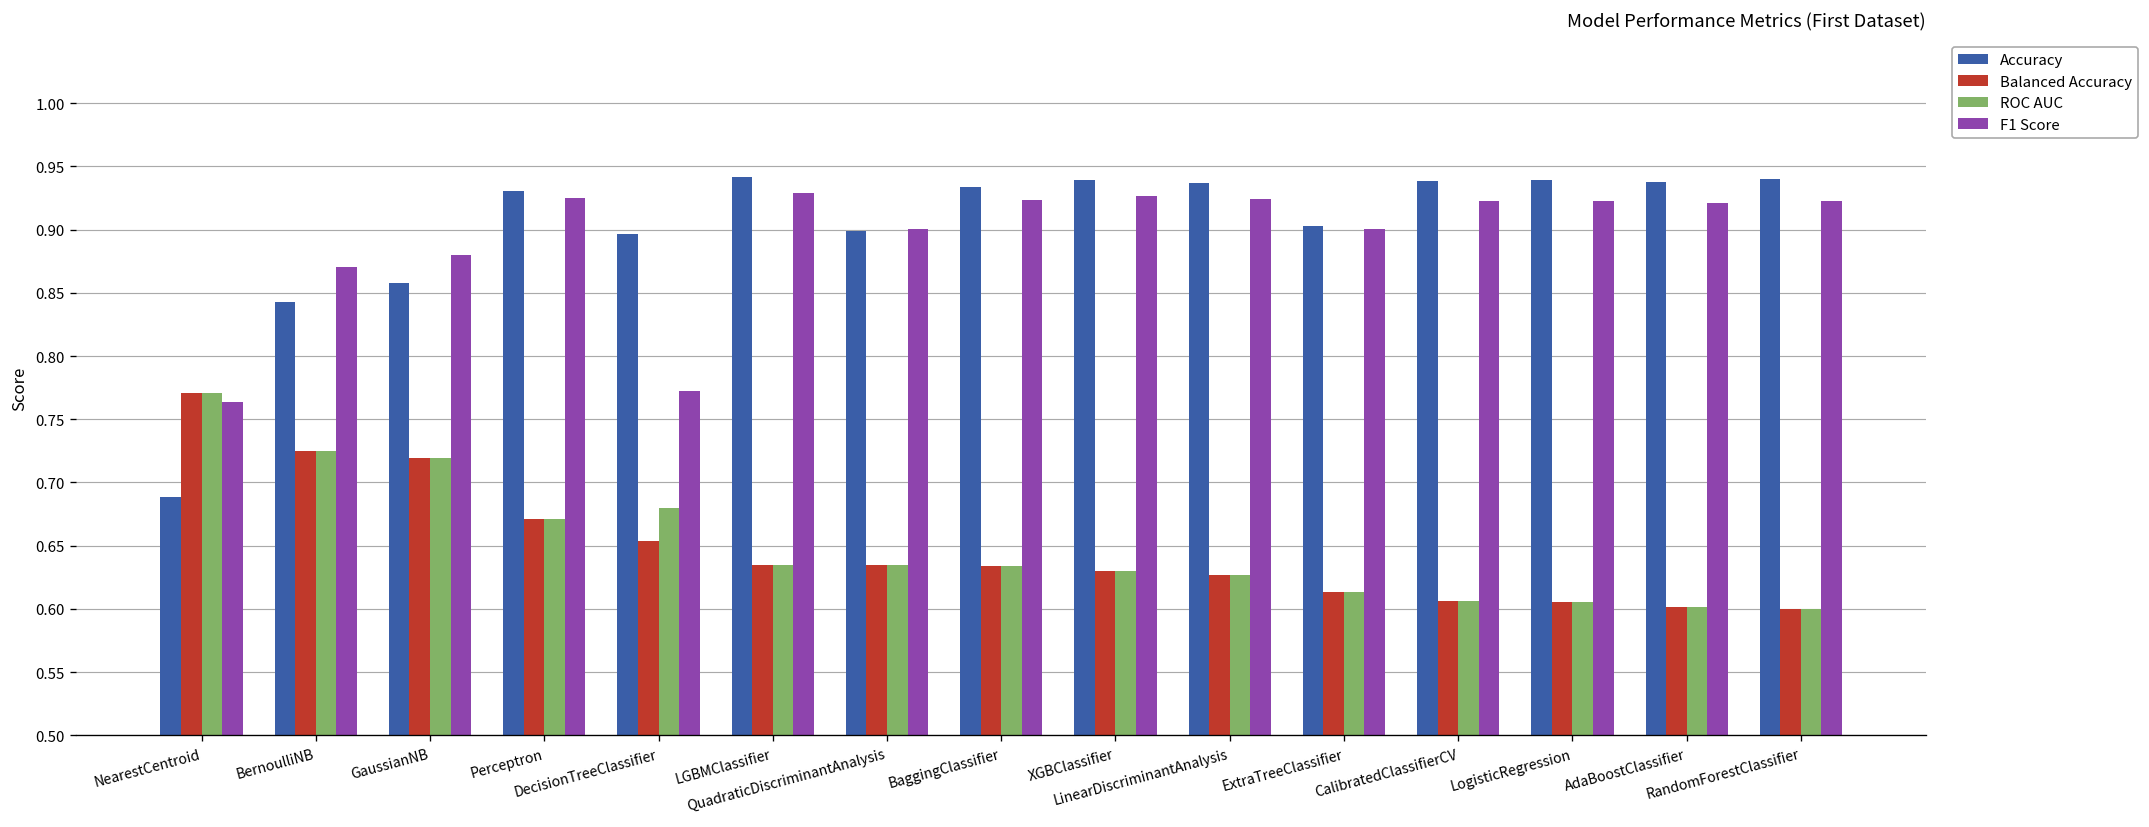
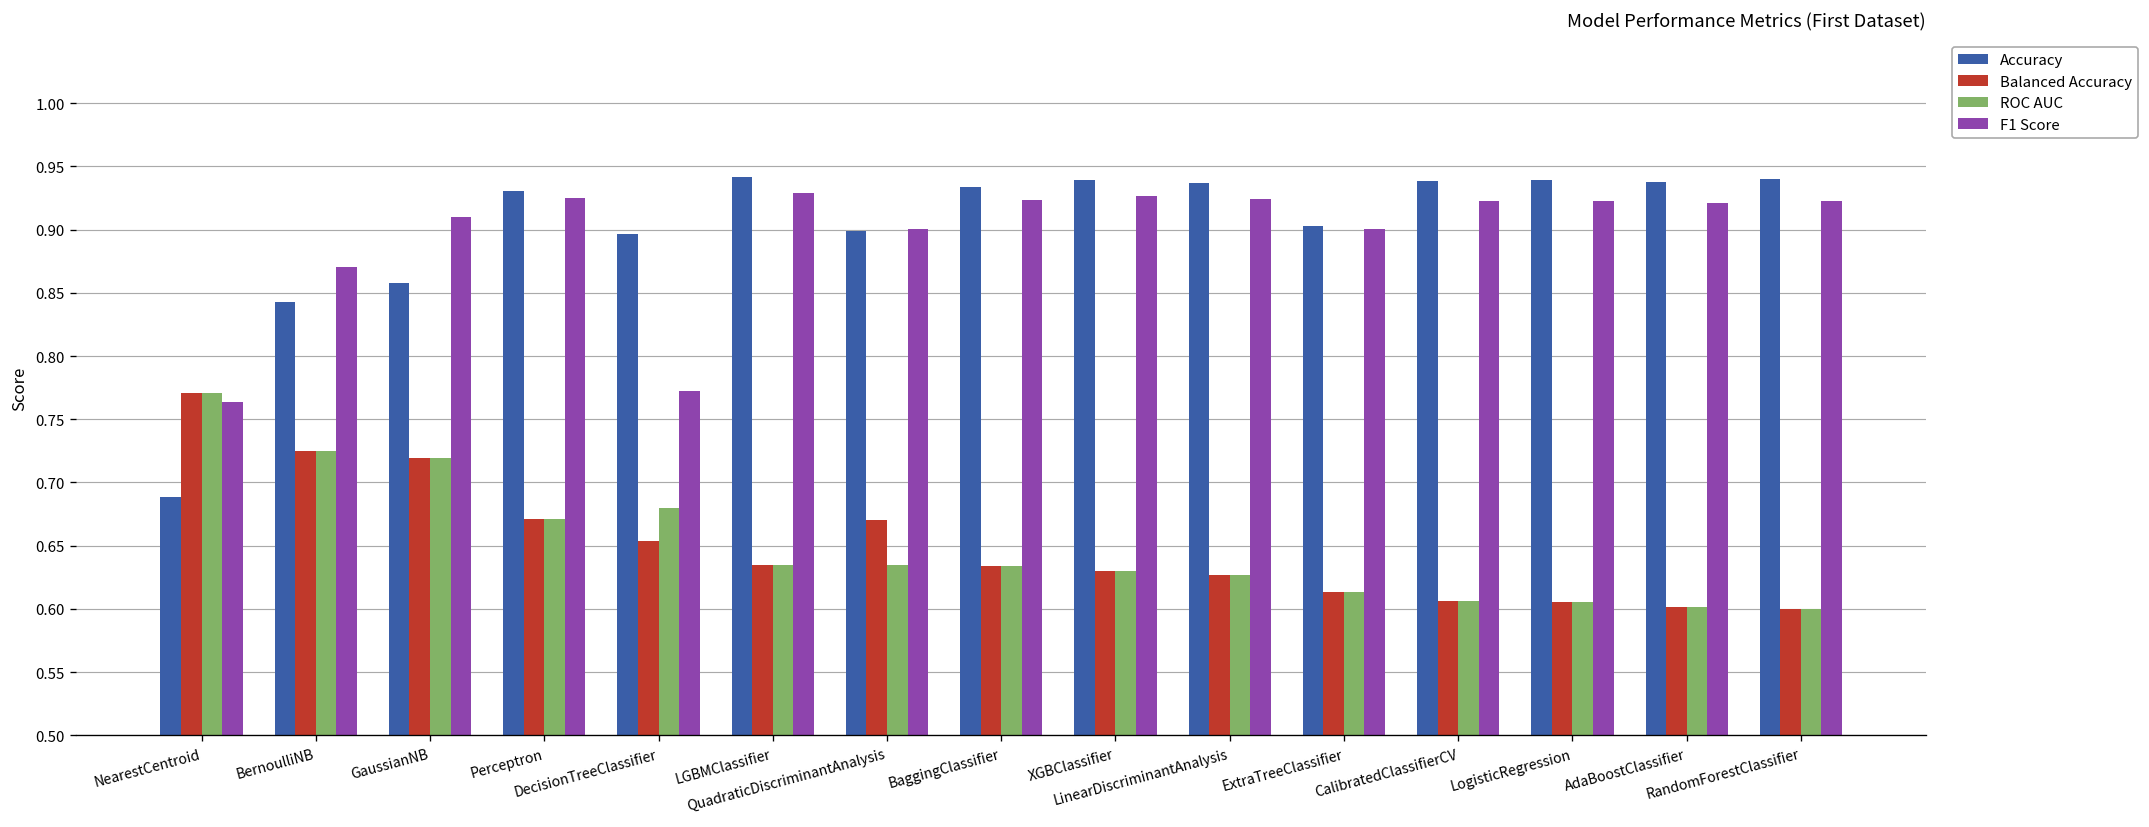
F1 Score, GaussianNB: 0.880 -> 0.910
Balanced Accuracy, QuadraticDiscriminantAnalysis: 0.635 -> 0.671
